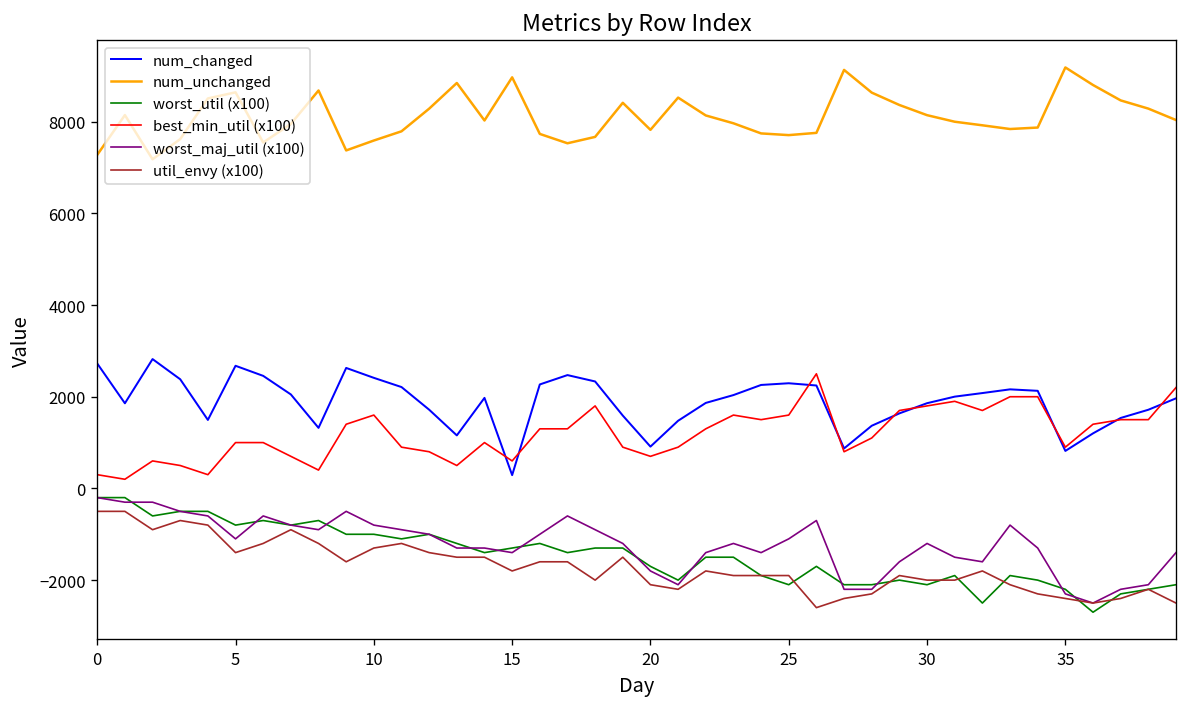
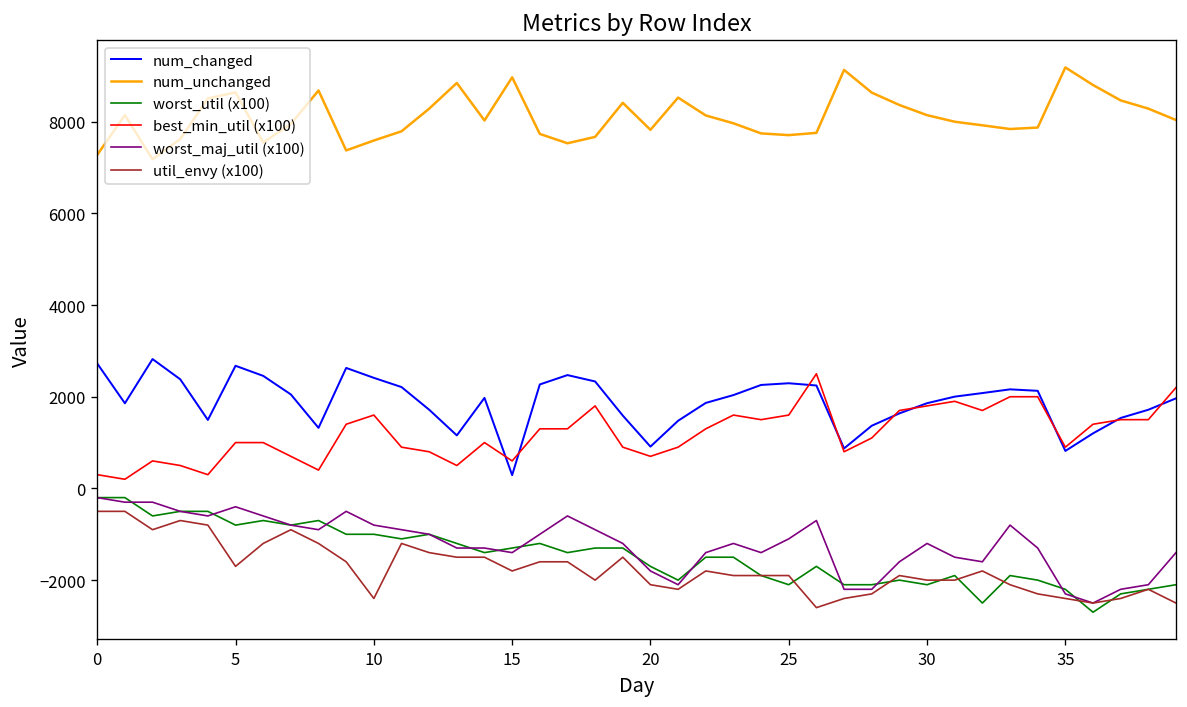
worst_maj_util (x100), 5: -1100 -> -400
util_envy (x100), 5: -1400 -> -1700
util_envy (x100), 10: -1300 -> -2400
